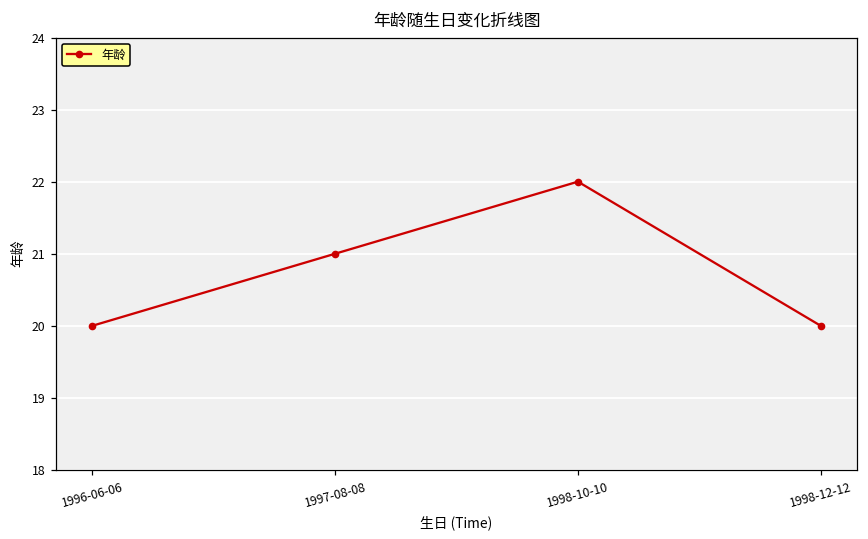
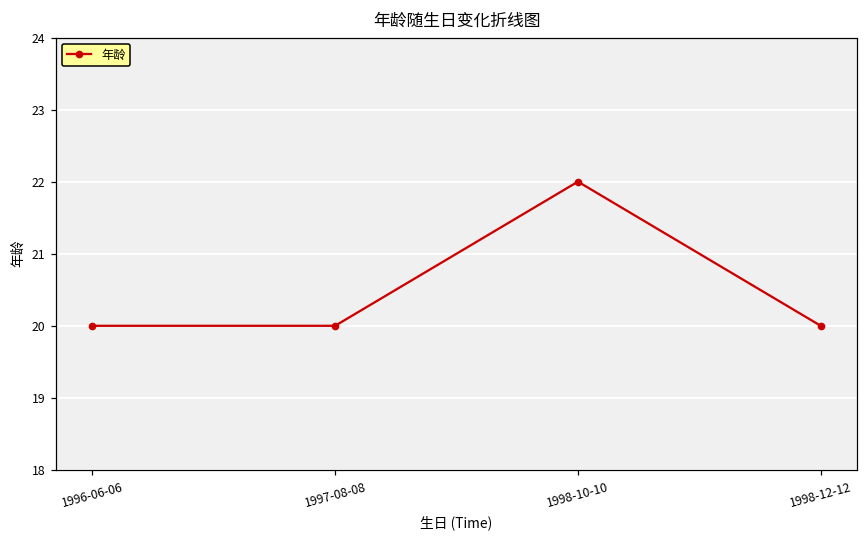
1997-08-08: 21 -> 20
